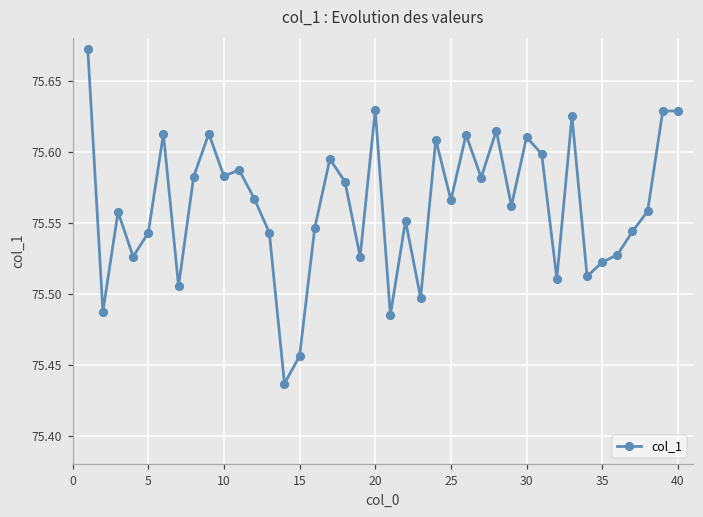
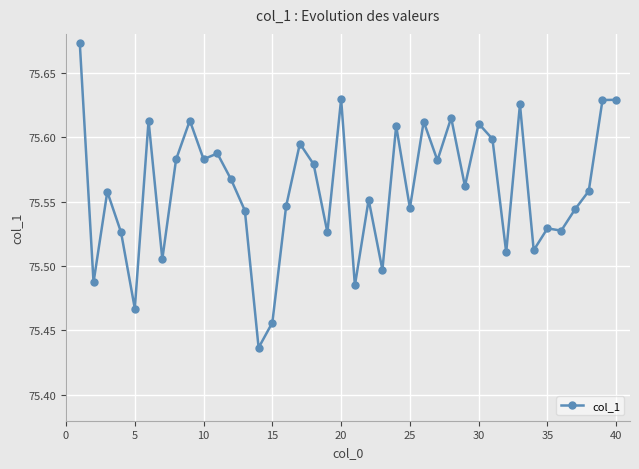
5: 75.543 -> 75.467
25: 75.566 -> 75.545
35: 75.522 -> 75.529
